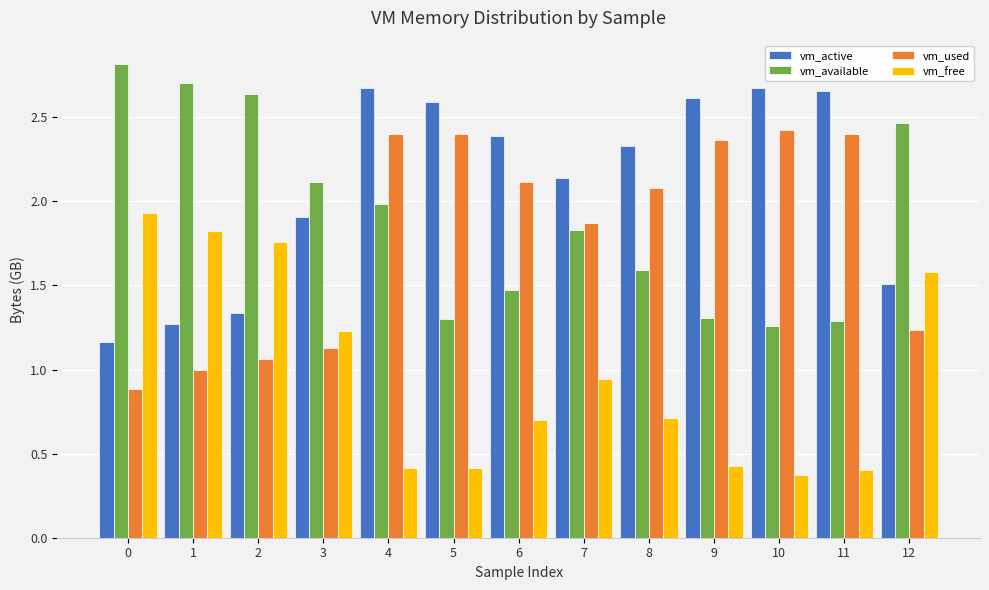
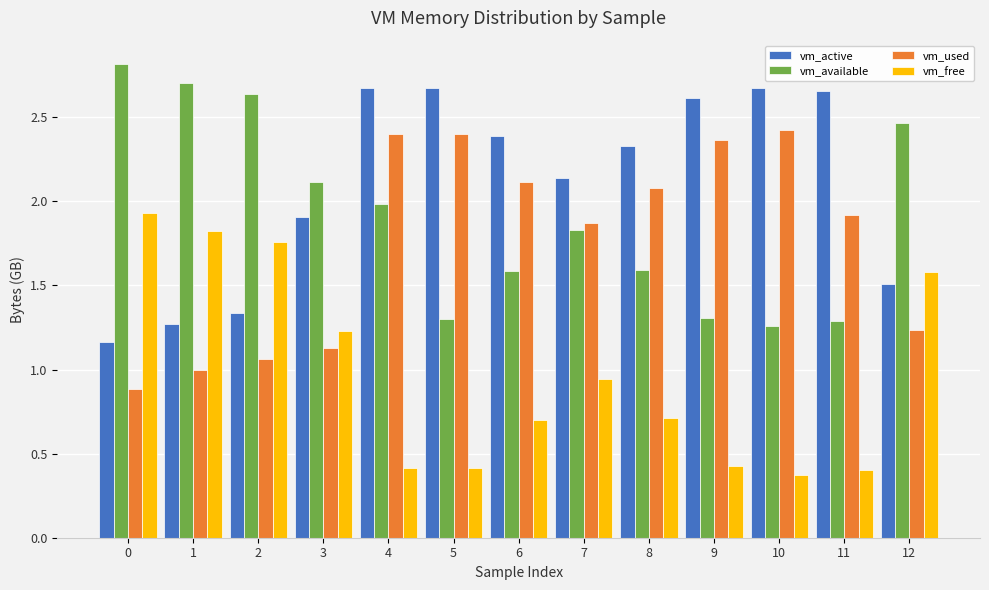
vm_active, 5: 2.59 -> 2.67
vm_available, 6: 1.47 -> 1.59
vm_used, 11: 2.40 -> 1.92
